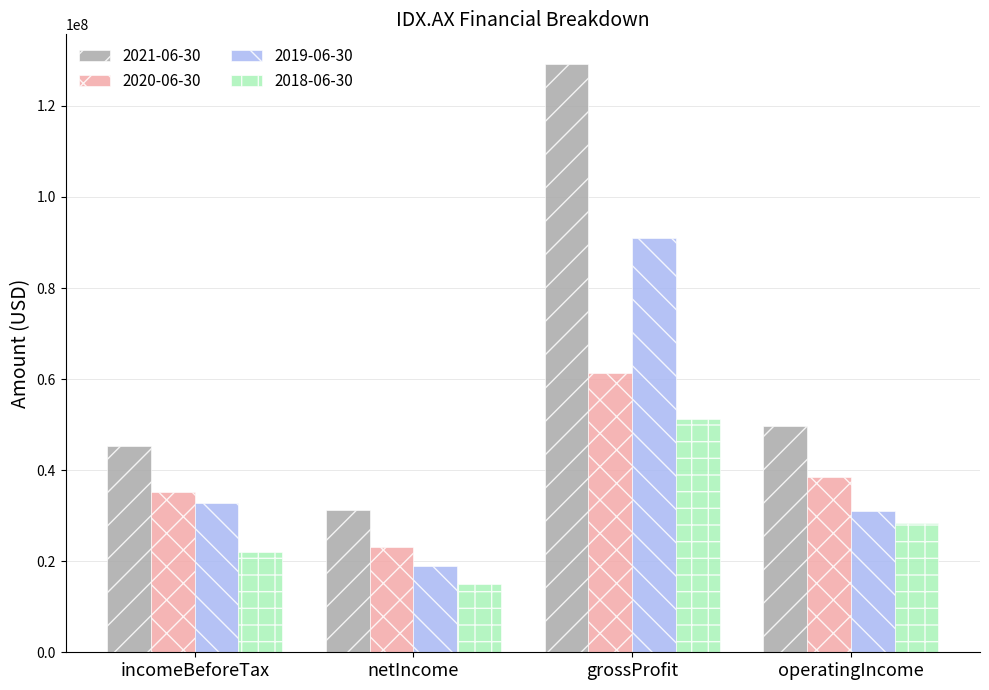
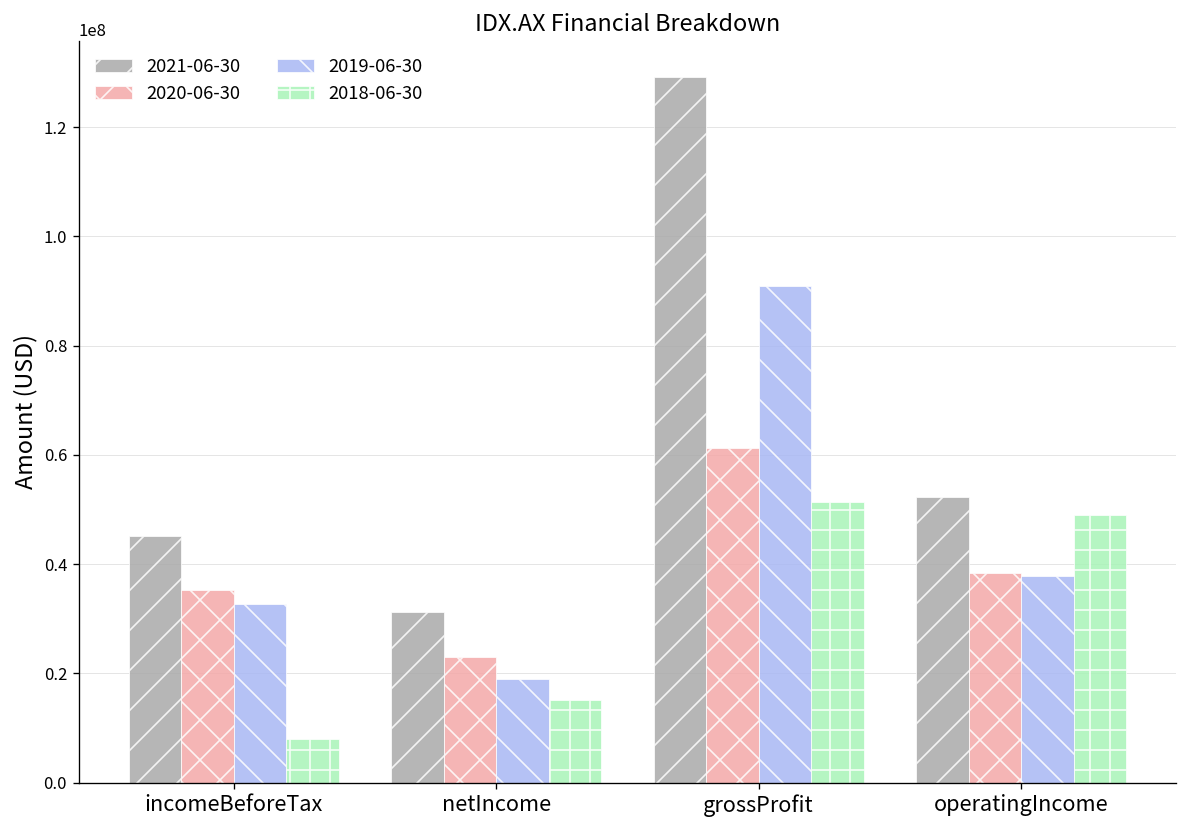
2018-06-30, incomeBeforeTax: 22000000 -> 8000000
2021-06-30, operatingIncome: 50000000 -> 52000000
2019-06-30, operatingIncome: 31000000 -> 38000000
2018-06-30, operatingIncome: 28000000 -> 49000000
